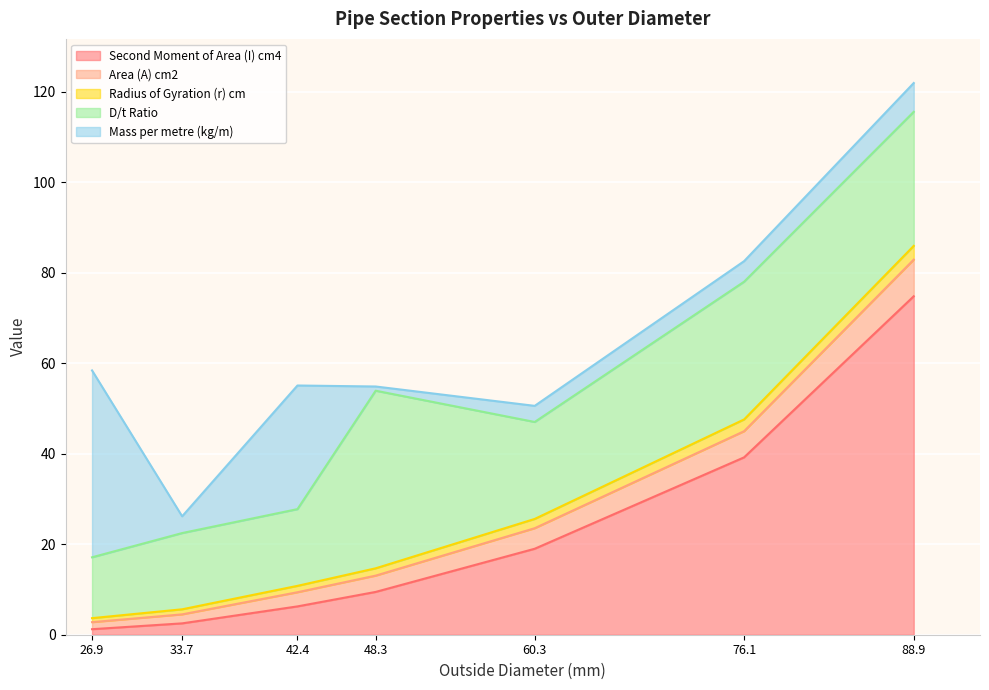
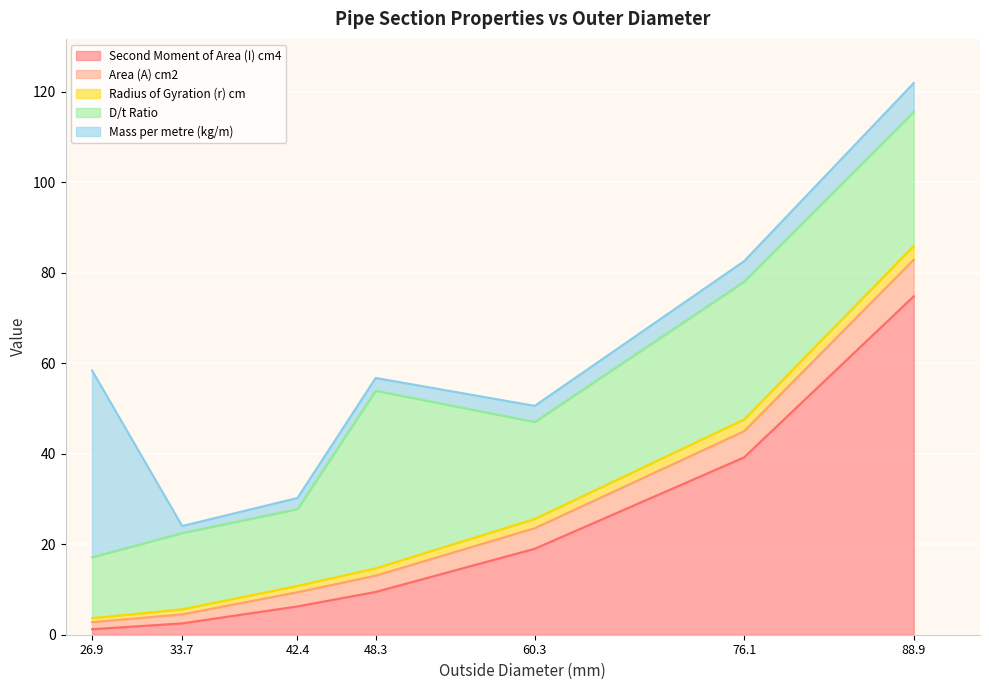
Mass per metre (kg/m), 33.7: 4 -> 2
Mass per metre (kg/m), 42.4: 27 -> 2
Mass per metre (kg/m), 48.3: 1 -> 3
